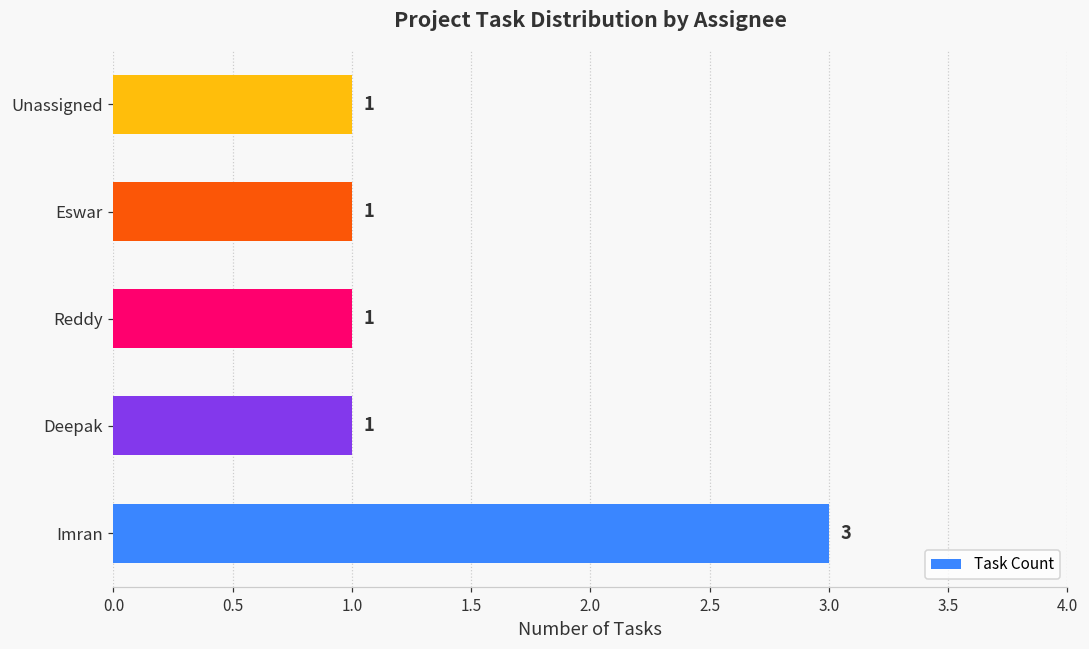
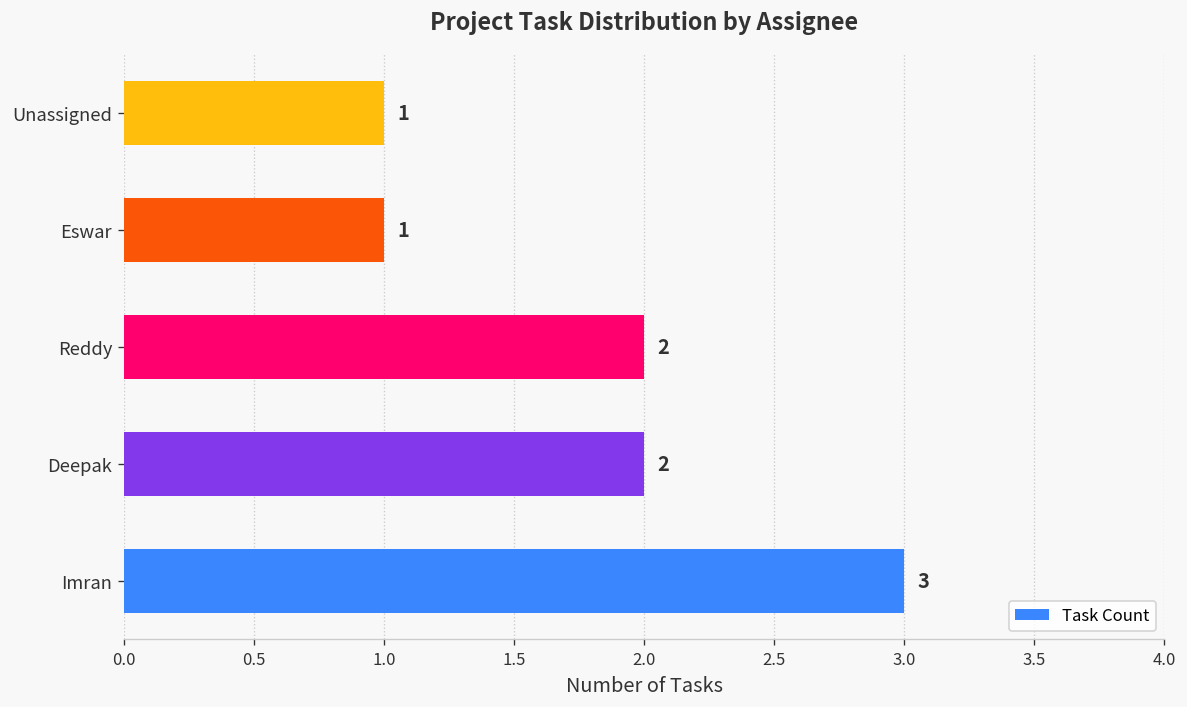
Reddy: 1 -> 2
Deepak: 1 -> 2
